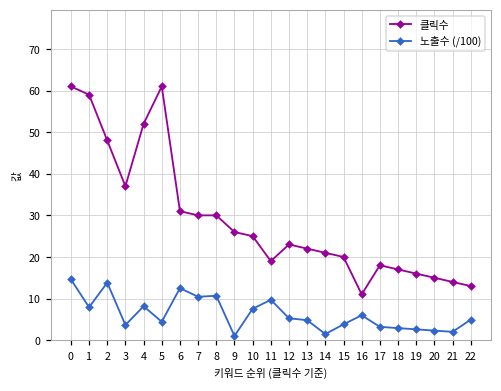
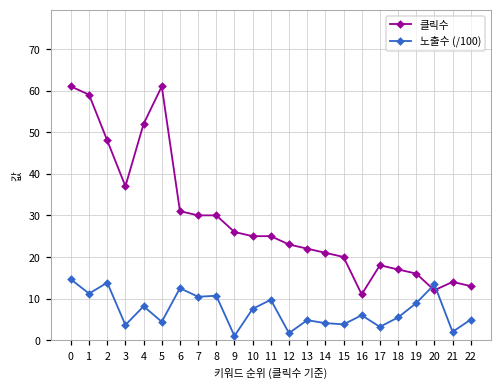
노출수 (/100), 1: 8 -> 11
클릭수, 11: 19 -> 25
노출수 (/100), 12: 5 -> 2
노출수 (/100), 14: 1 -> 4
노출수 (/100), 18: 3 -> 5
노출수 (/100), 19: 3 -> 9
클릭수, 20: 15 -> 12
노출수 (/100), 20: 2 -> 13
